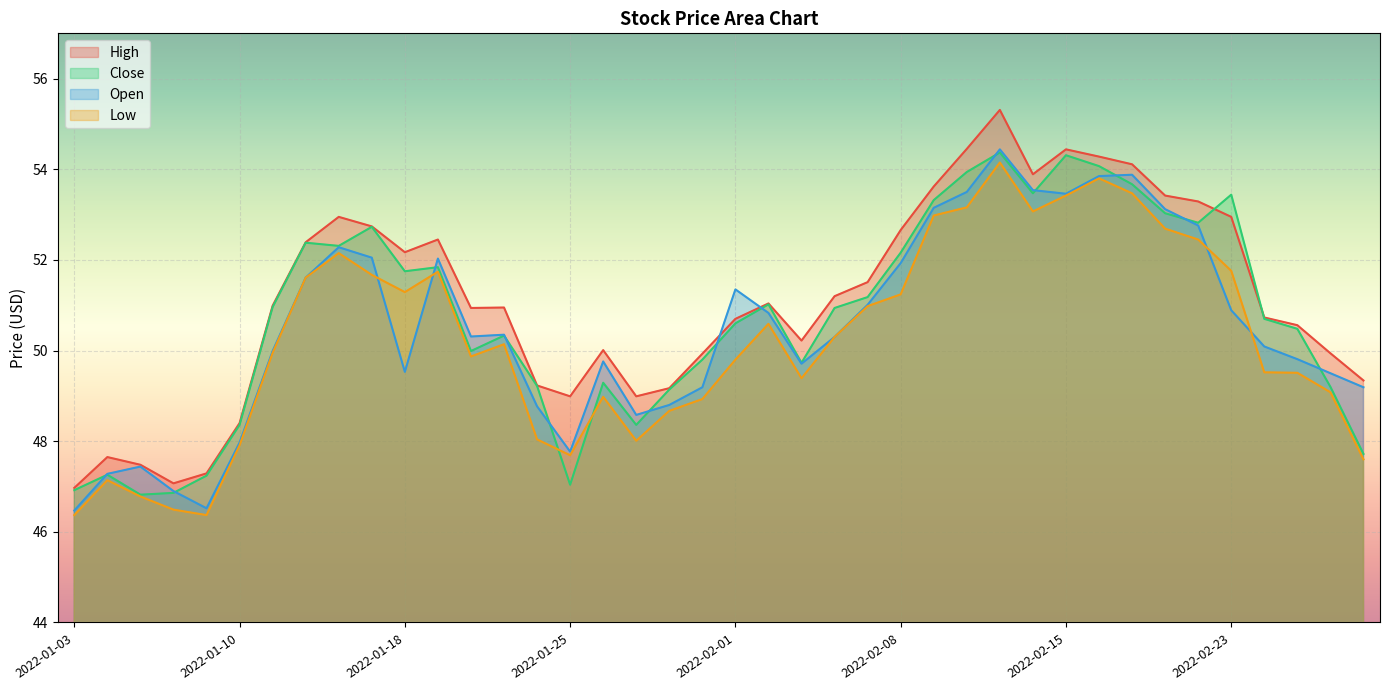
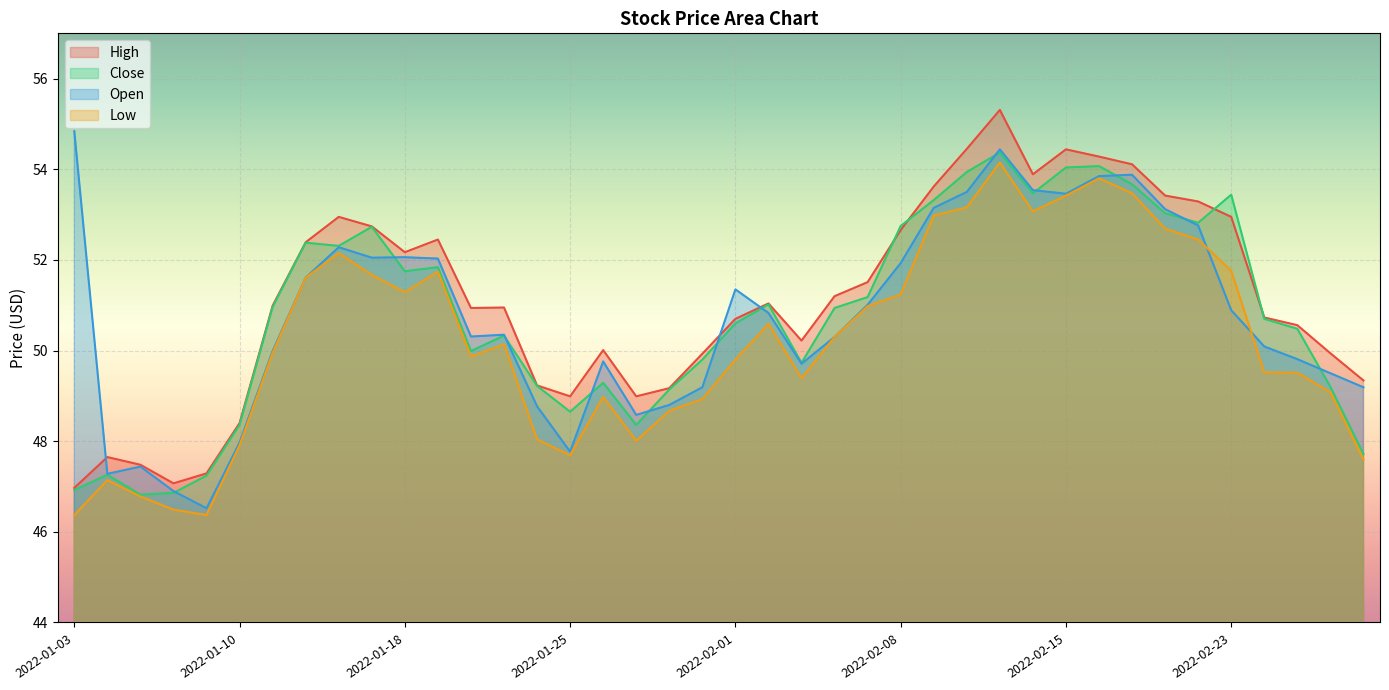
Open, 2022-01-03: 46.5 -> 54.8
Open, 2022-01-18: 49.5 -> 52.1
Close, 2022-01-25: 47.0 -> 48.7
Close, 2022-02-08: 52.2 -> 52.8
Close, 2022-02-15: 54.3 -> 54.0
